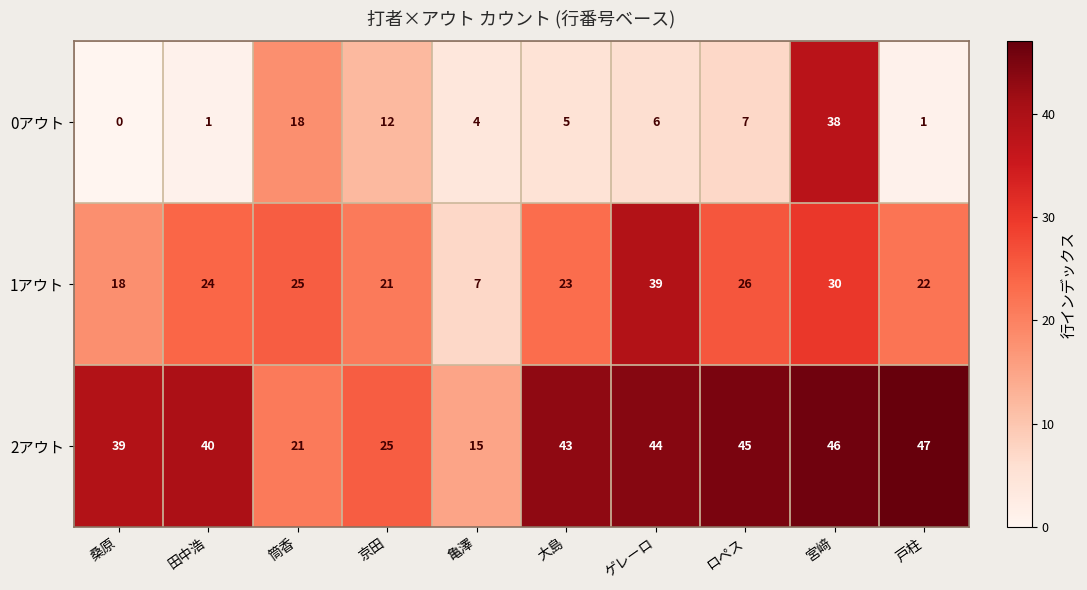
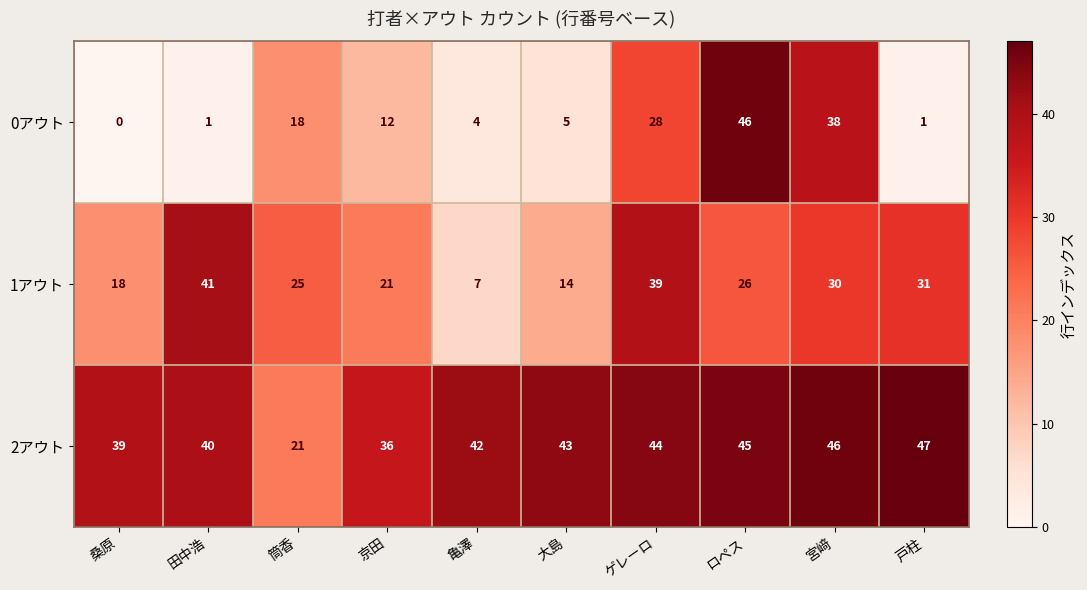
0アウト, ゲレーロ: 6 -> 28
0アウト, ロペス: 7 -> 46
1アウト, 田中浩: 24 -> 41
1アウト, 大島: 23 -> 14
1アウト, 戸柱: 22 -> 31
2アウト, 京田: 25 -> 36
2アウト, 亀澤: 15 -> 42
